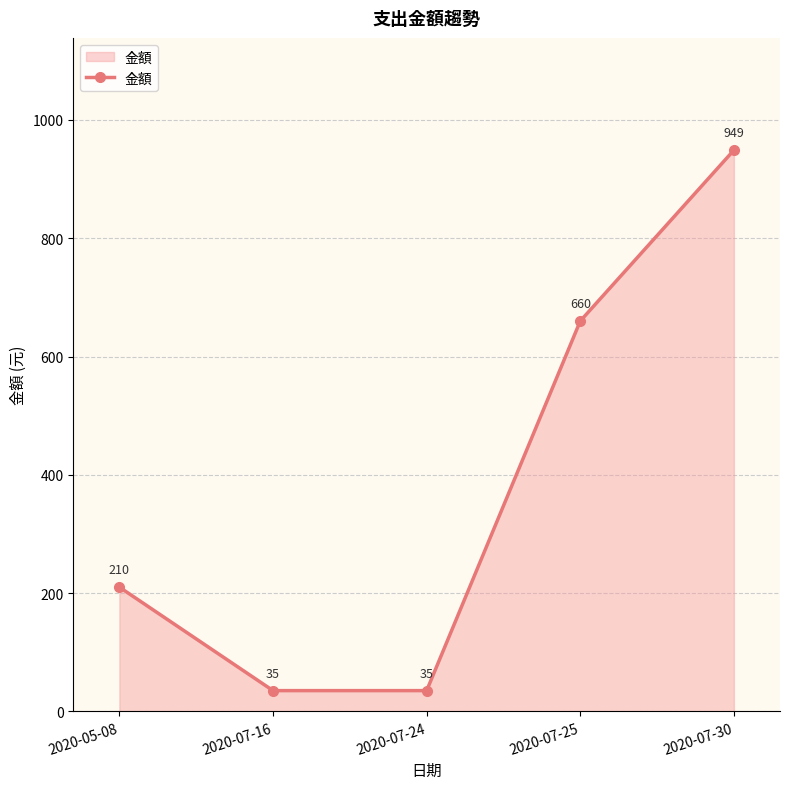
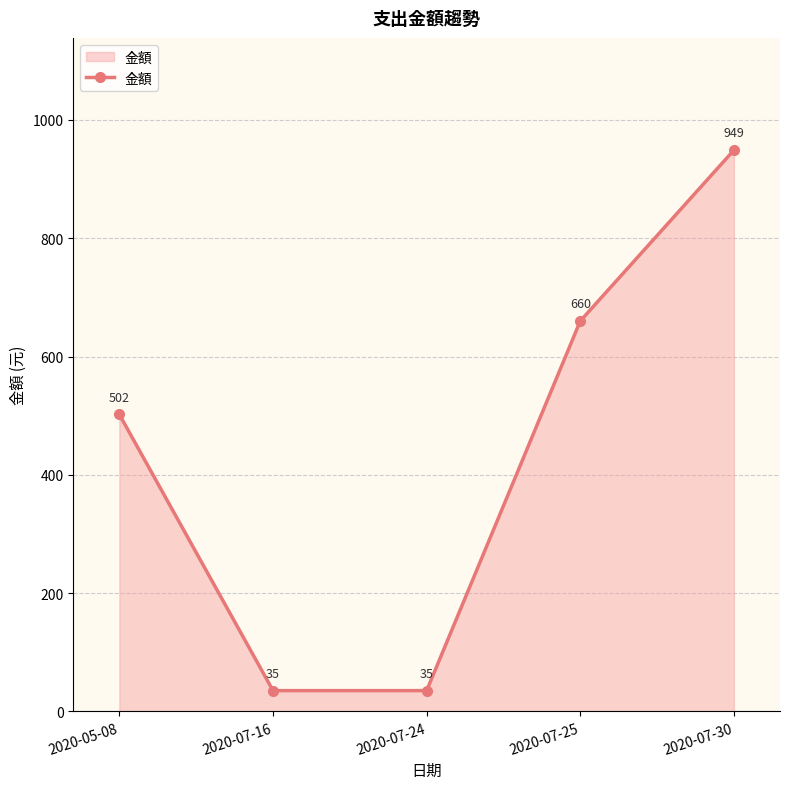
2020-05-08: 210 -> 502
